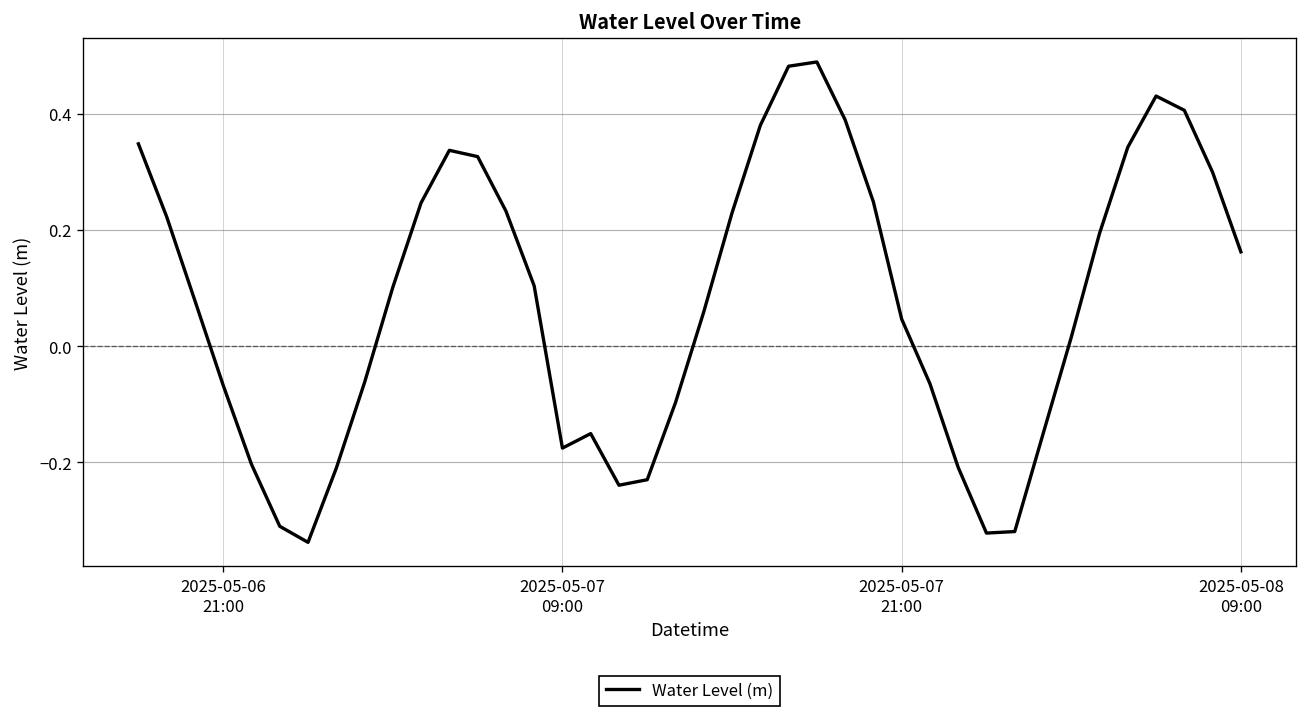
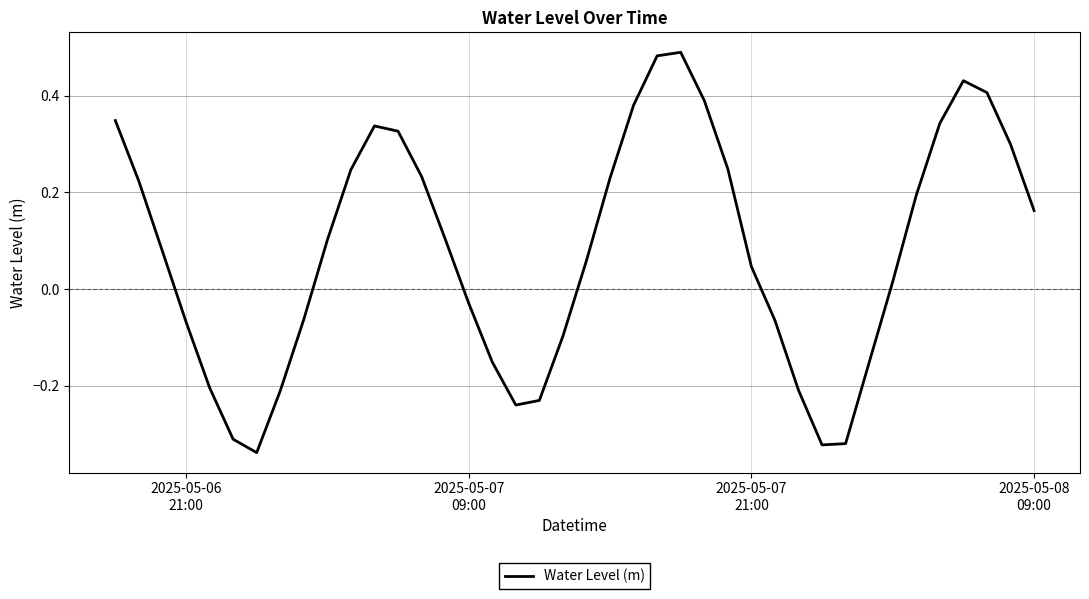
2025-05-07 09:00: -0.18 -> -0.03
